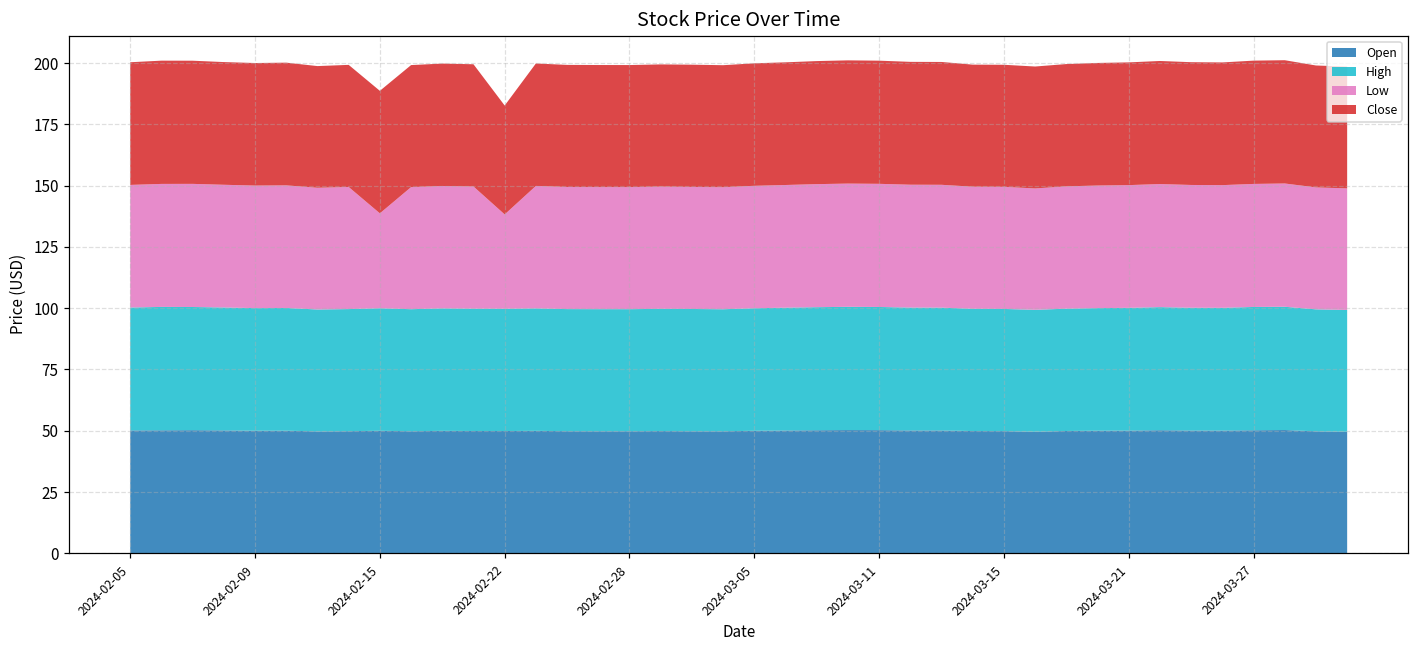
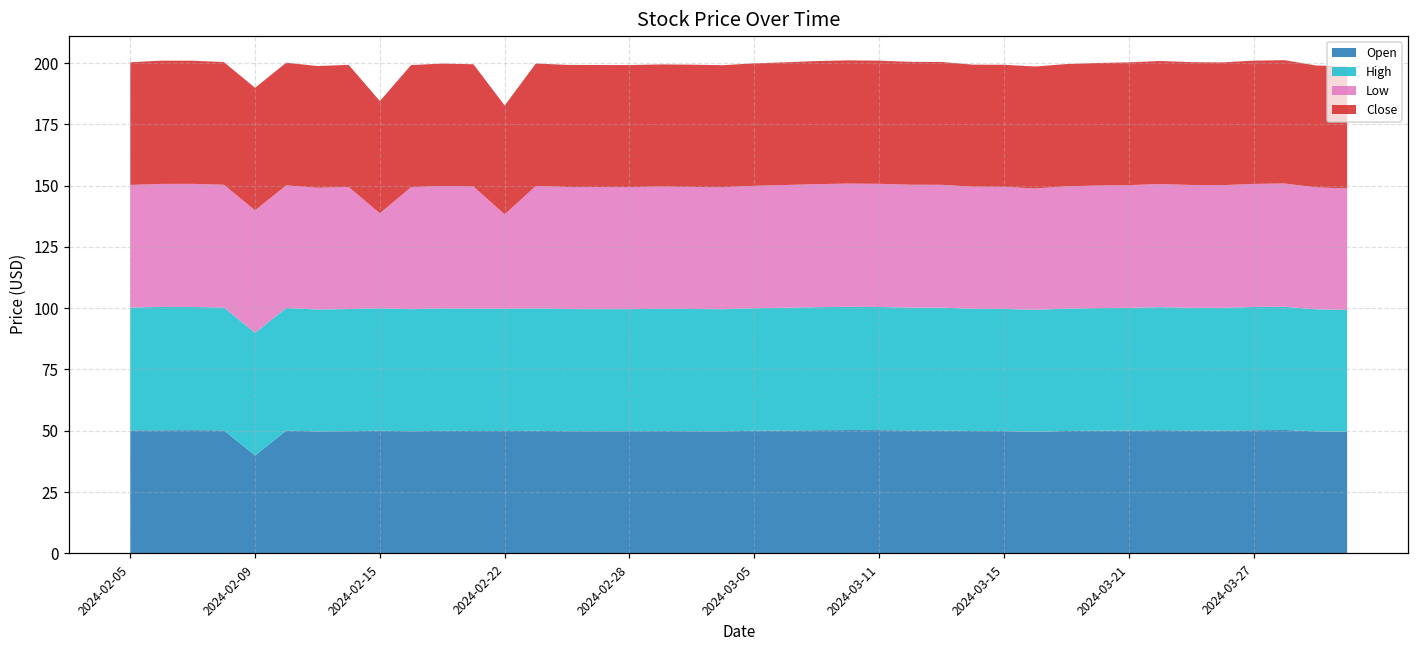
Open, 2024-02-09: 50 -> 40
Close, 2024-02-15: 50 -> 46
